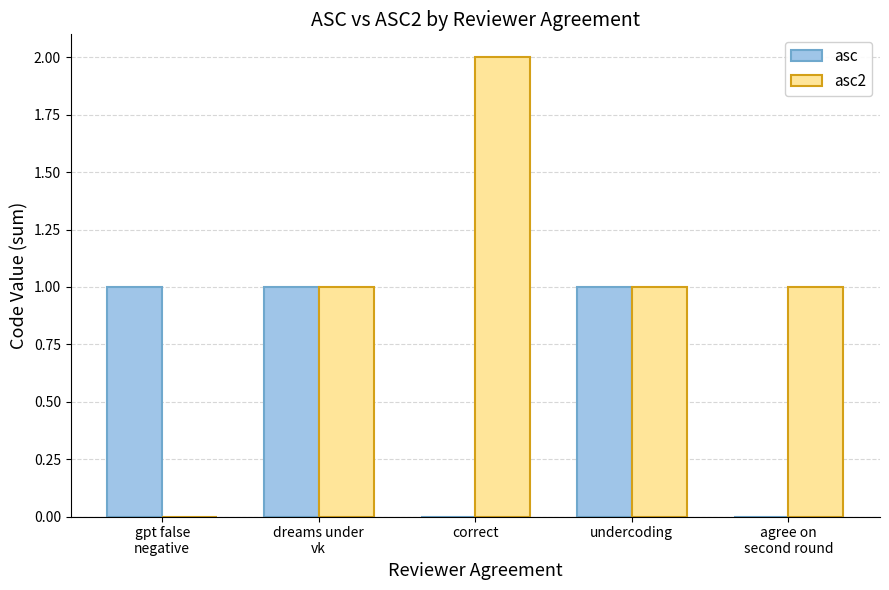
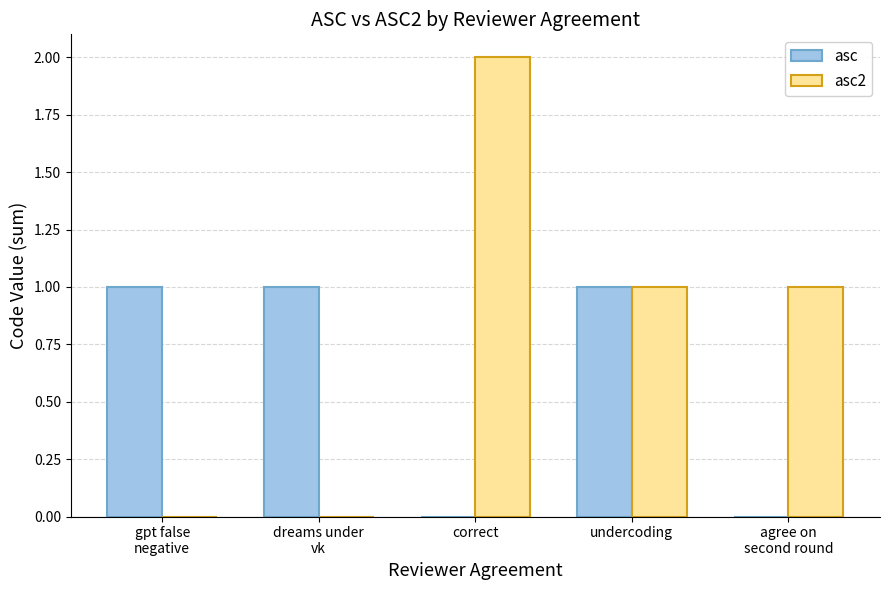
asc2, dreams under vk: 1 -> 0
